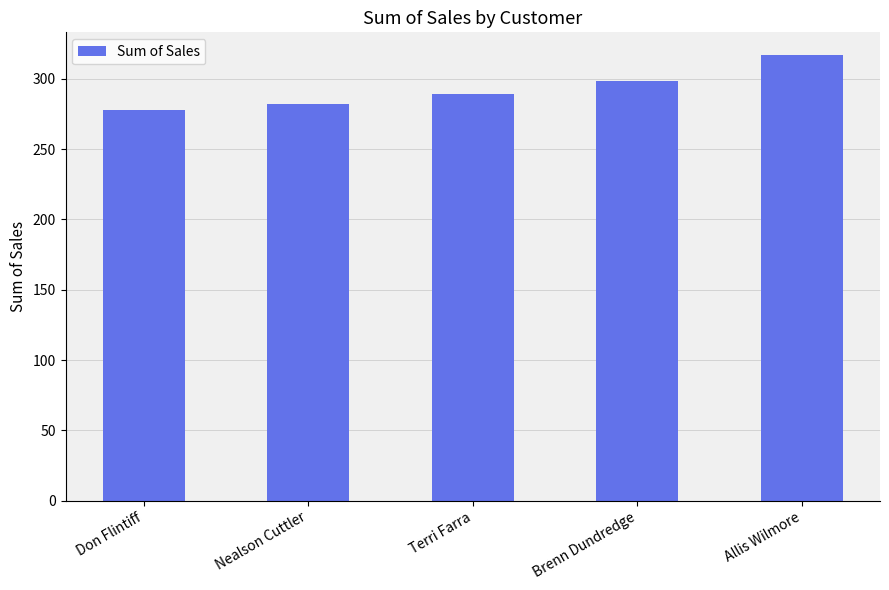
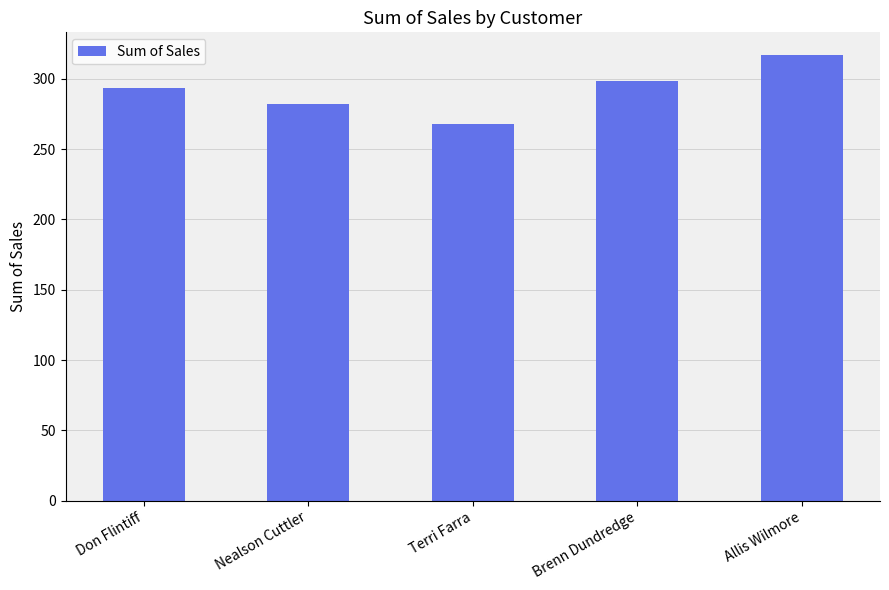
Don Flintiff: 278 -> 293
Terri Farra: 289 -> 268
